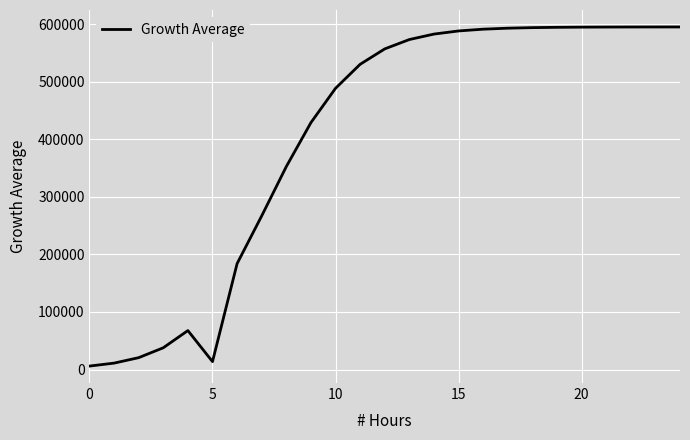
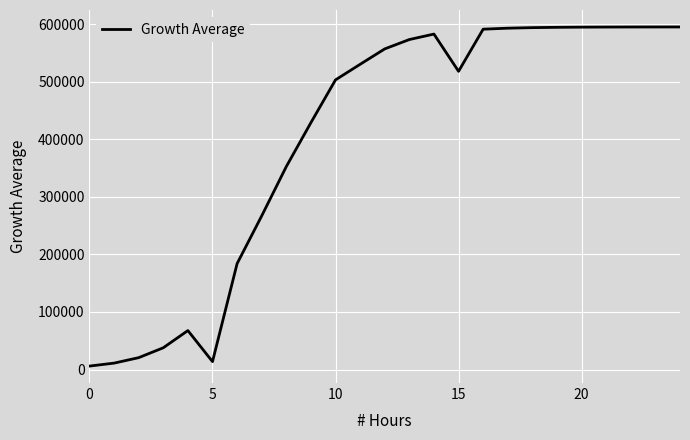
10: 490000 -> 500000
15: 590000 -> 520000
